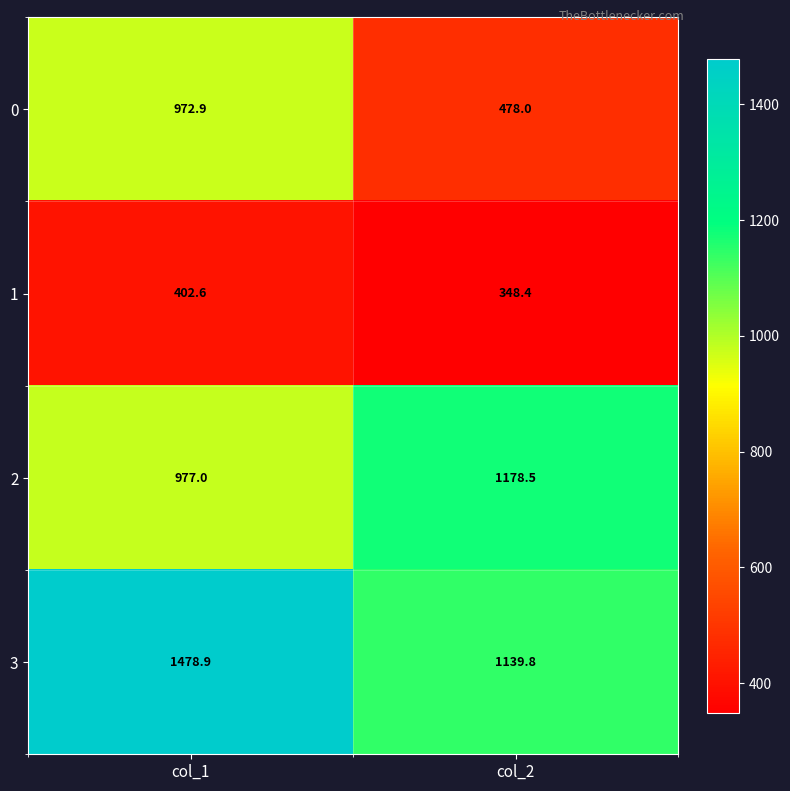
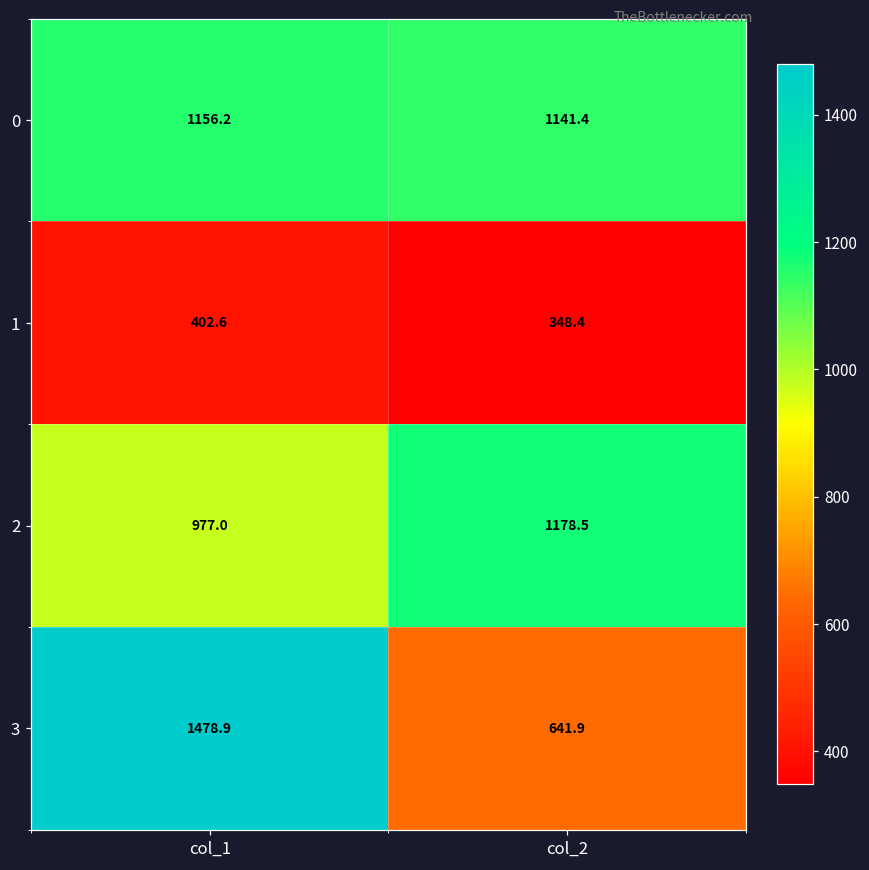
0, col_1: 972.9 -> 1156.2
0, col_2: 478.0 -> 1141.4
3, col_2: 1139.8 -> 641.9
